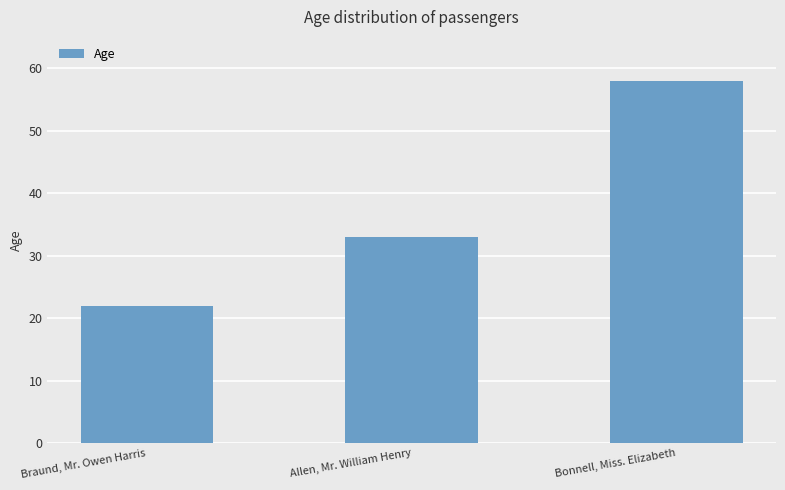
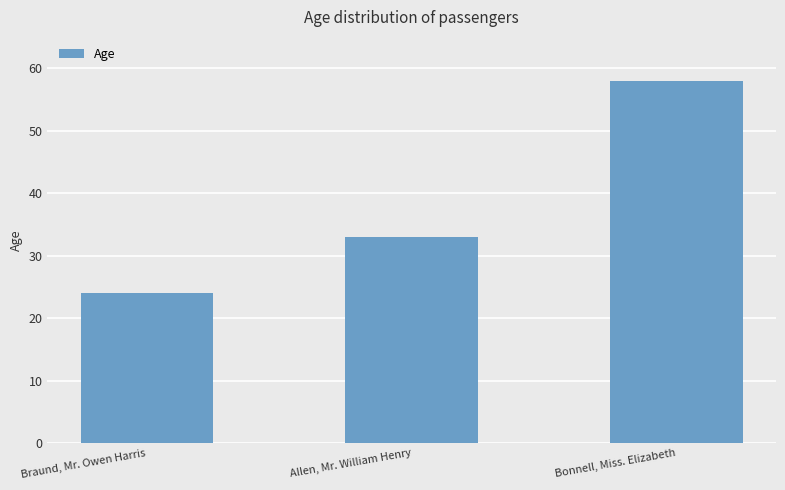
Braund, Mr. Owen Harris: 22 -> 24
